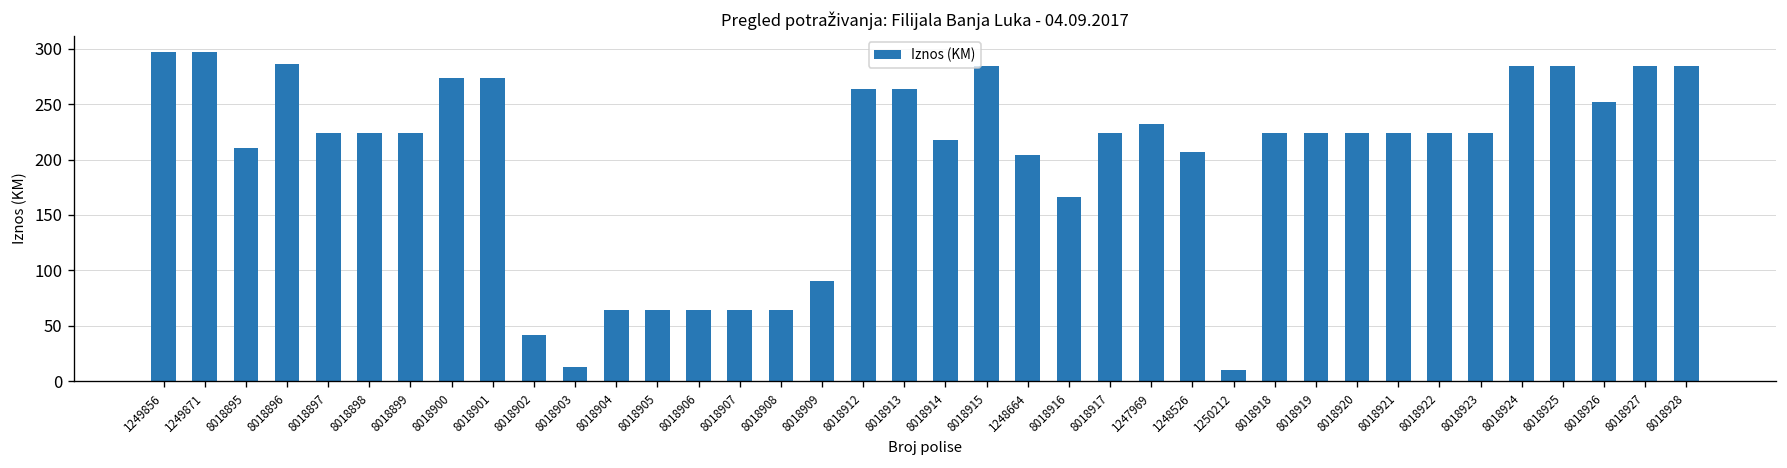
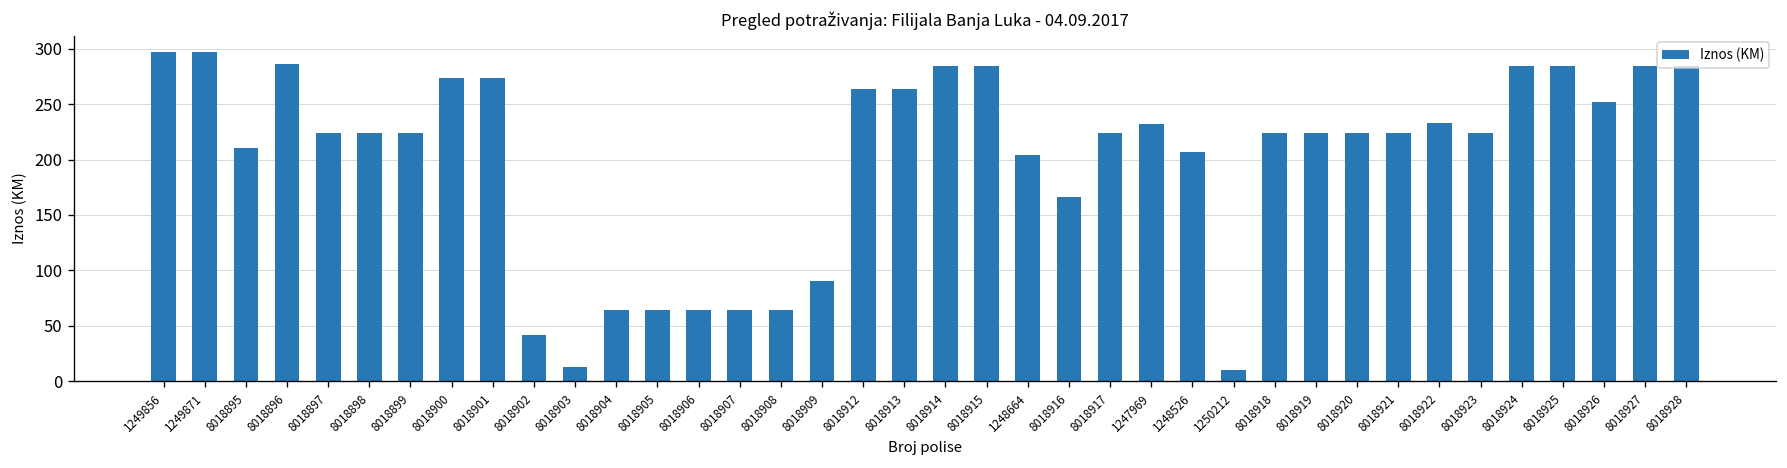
8018914: 220 -> 280
8018922: 220 -> 230
